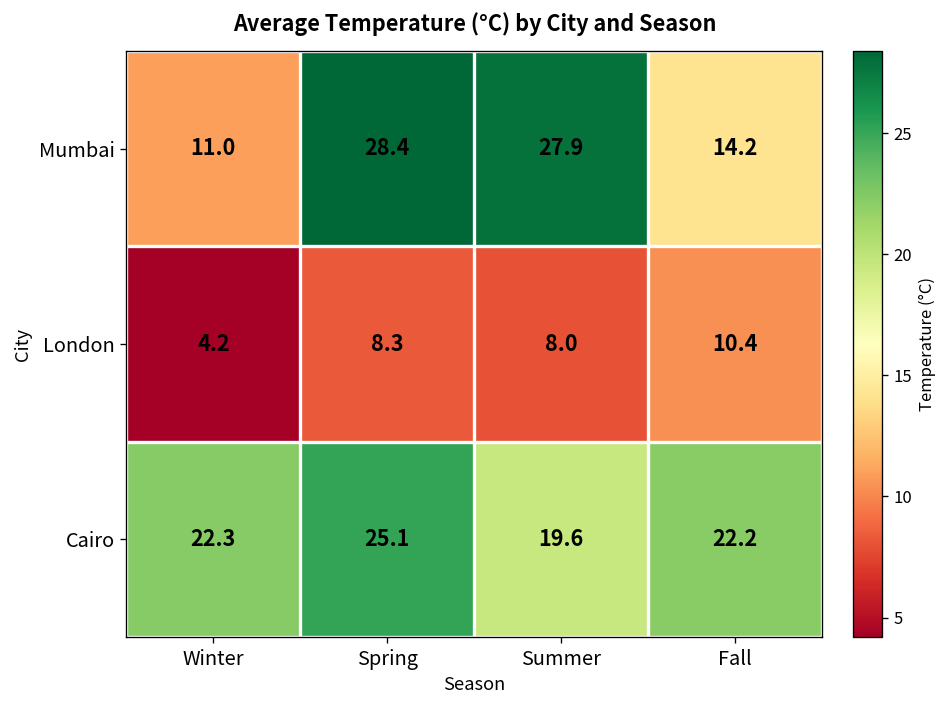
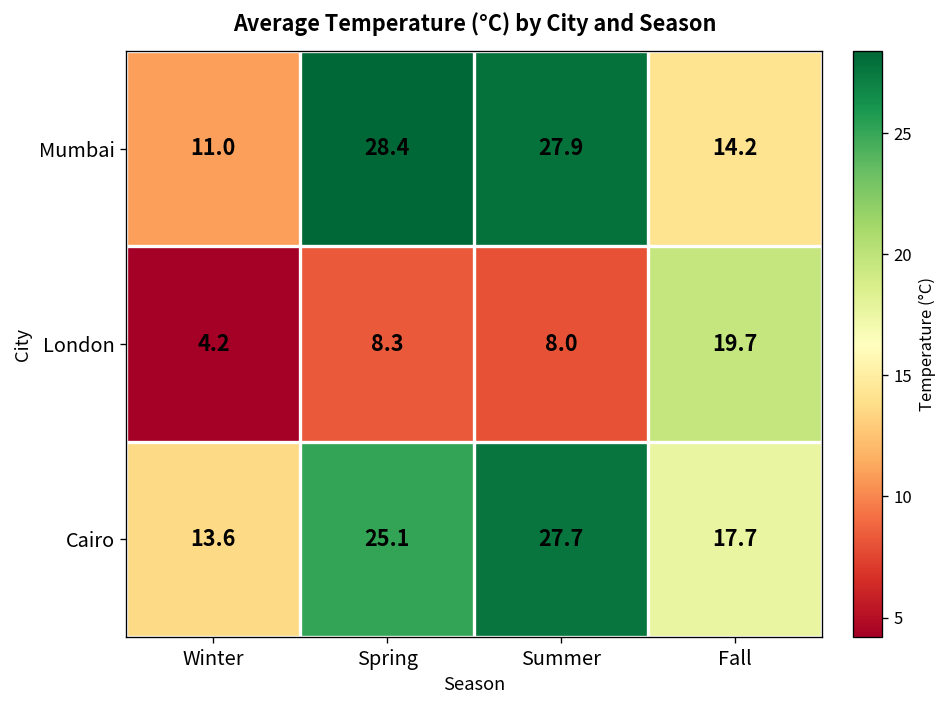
London, Fall: 10.4 -> 19.7
Cairo, Winter: 22.3 -> 13.6
Cairo, Summer: 19.6 -> 27.7
Cairo, Fall: 22.2 -> 17.7
